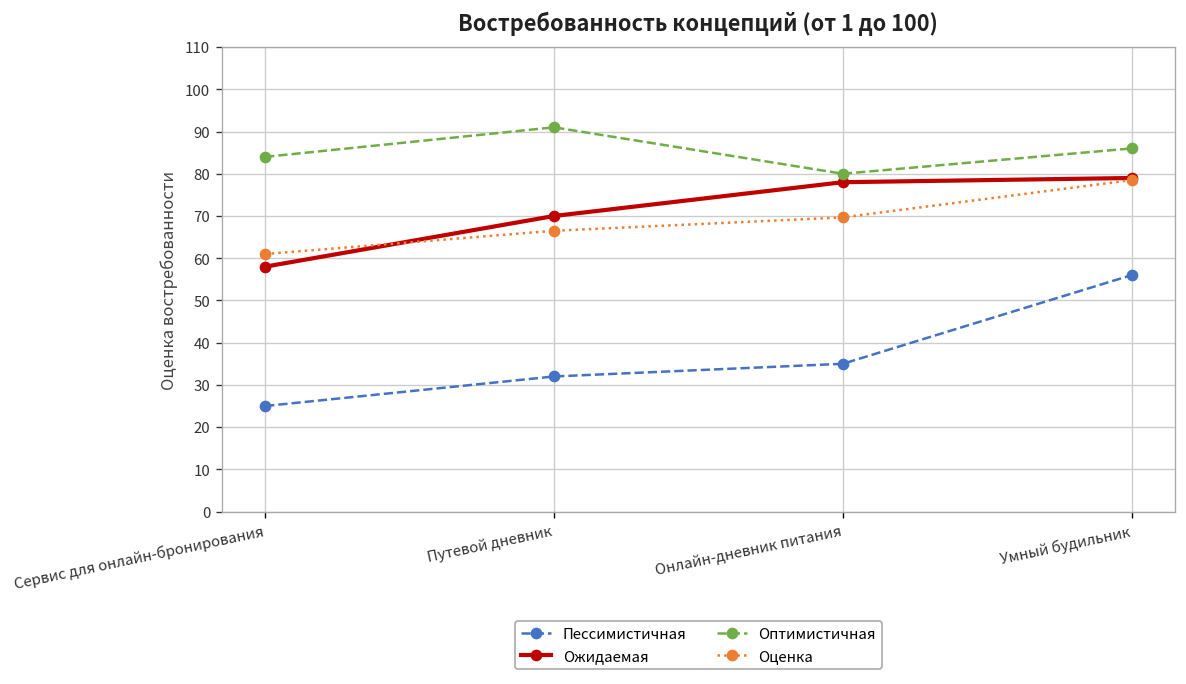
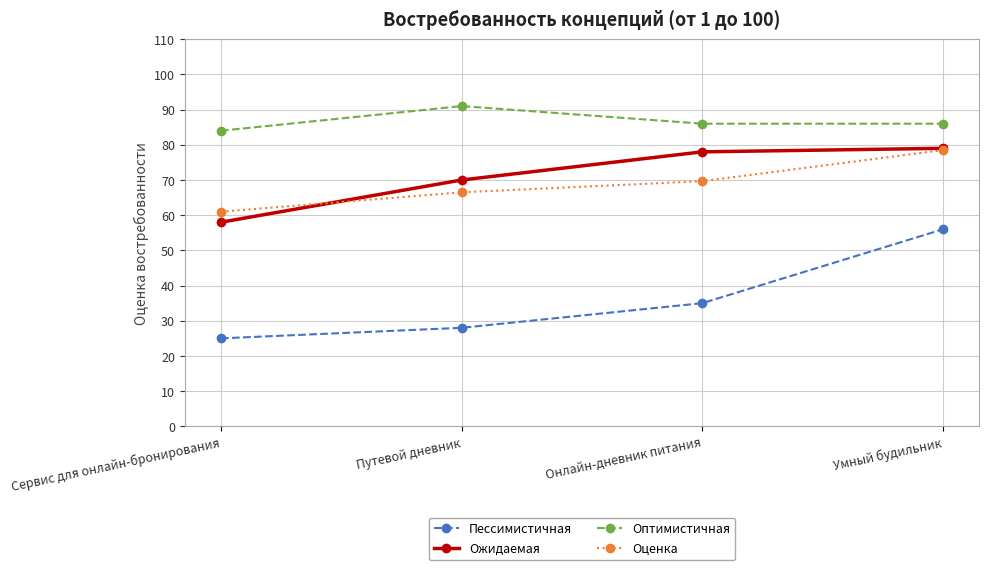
Пессимистичная, Путевой дневник: 32 -> 28
Оптимистичная, Онлайн-дневник питания: 80 -> 86
